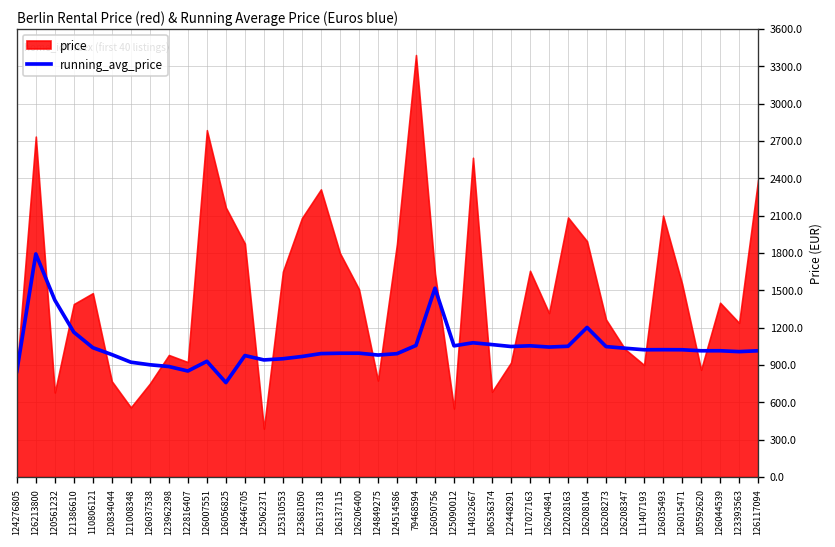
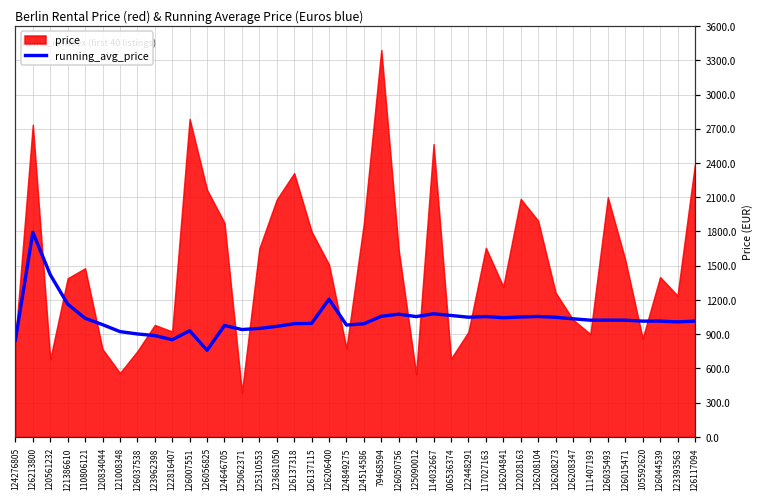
running_avg_price, 126206400: 990 -> 1210
running_avg_price, 126050756: 1520 -> 1070
running_avg_price, 126208104: 1200 -> 1050
